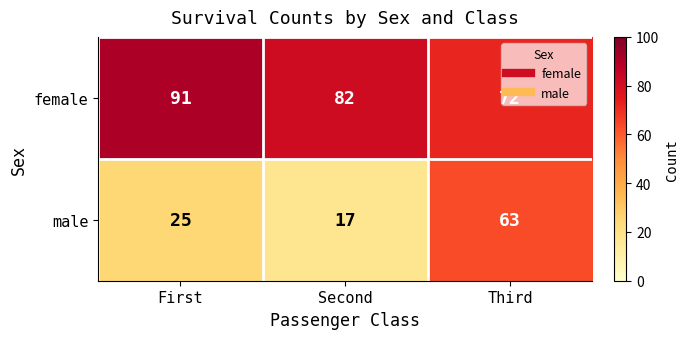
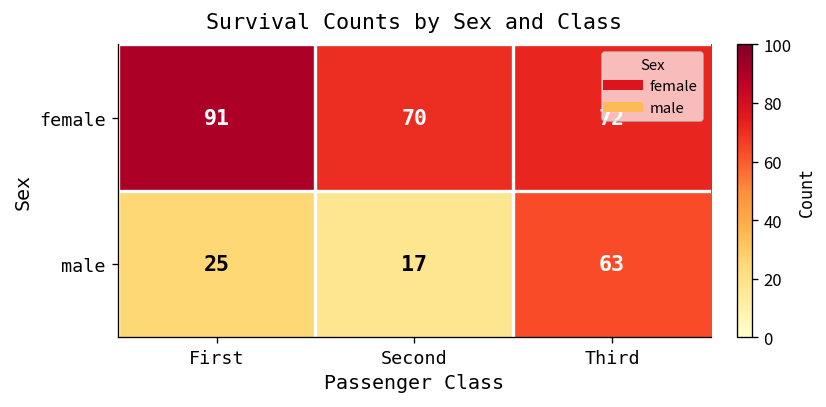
female, Second: 82 -> 70
